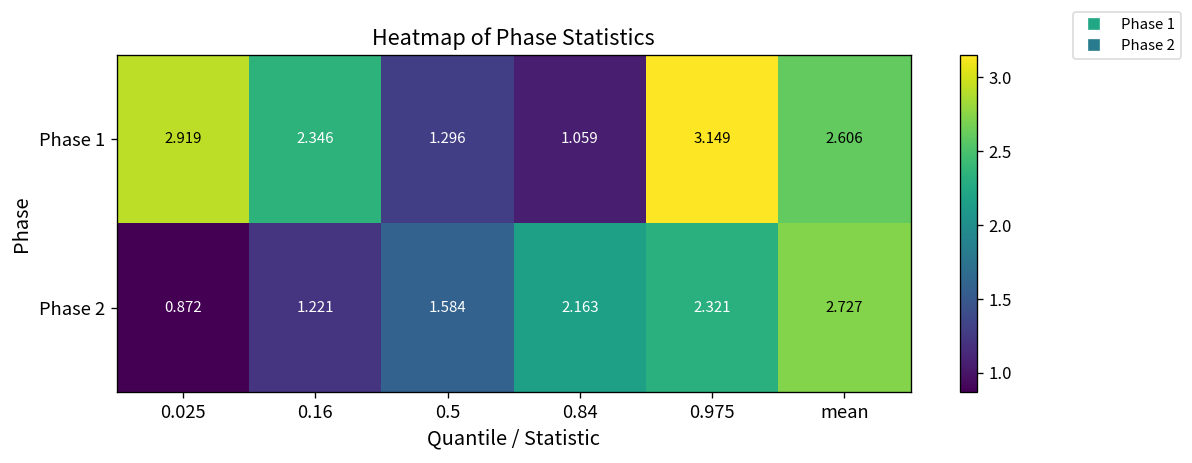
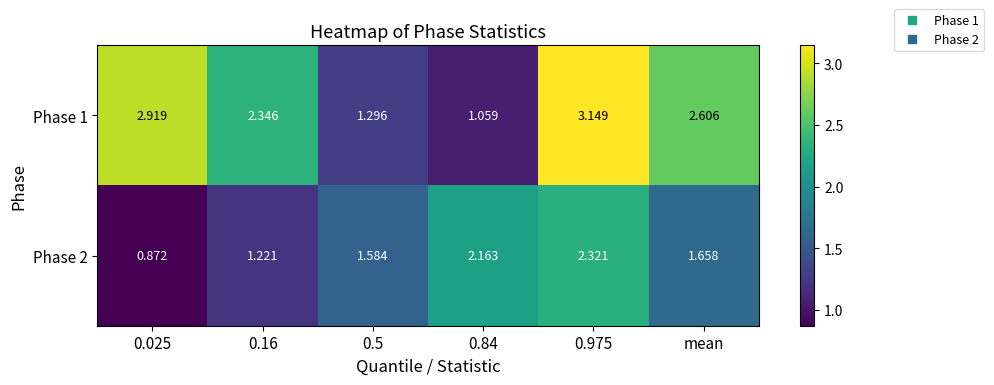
Phase 2, mean: 2.727 -> 1.658
